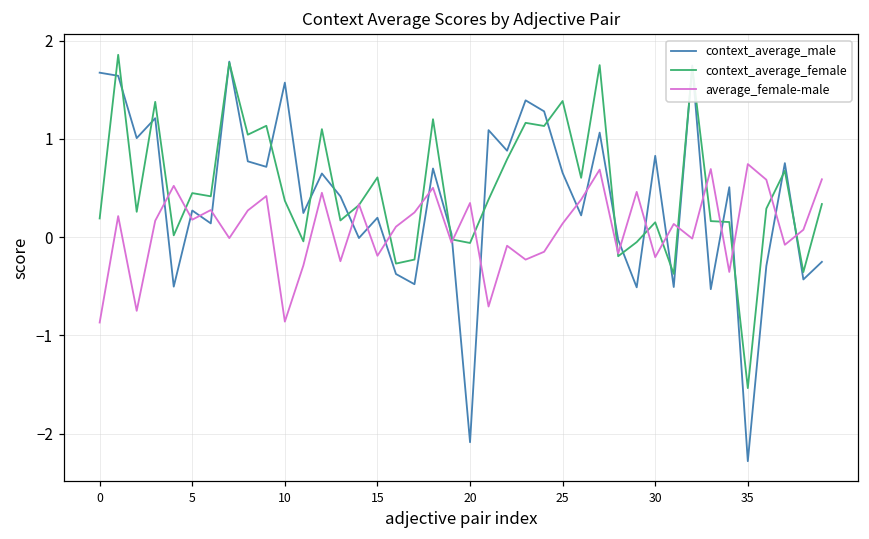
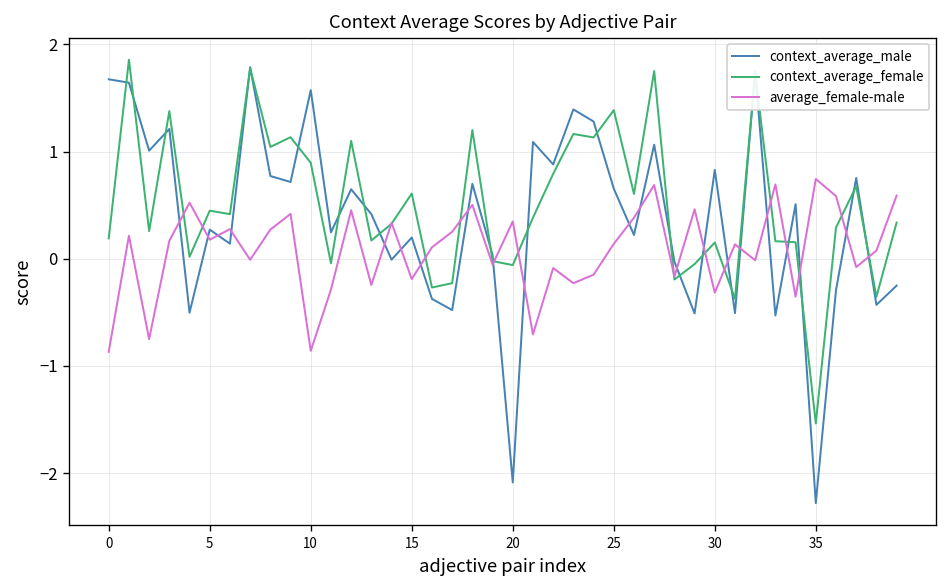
context_average_female, 10: 0.4 -> 0.9
average_female-male, 30: -0.2 -> -0.3
